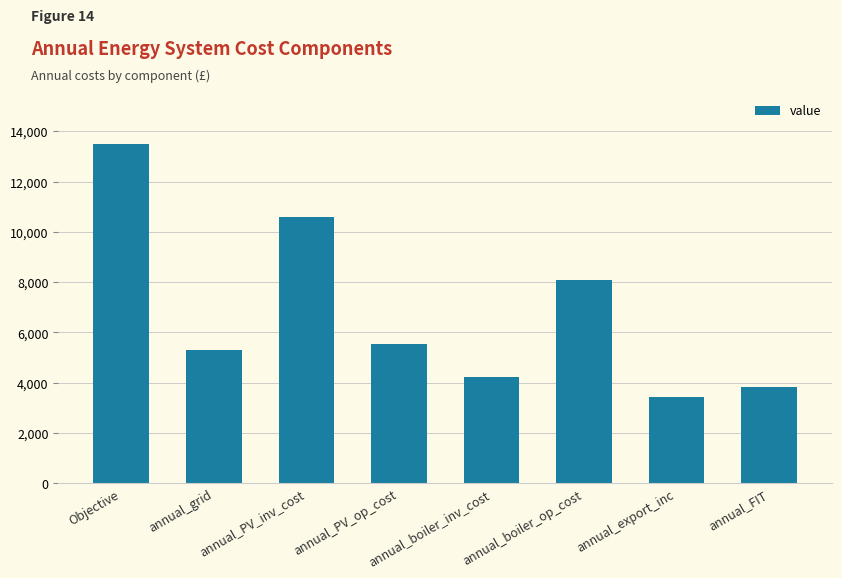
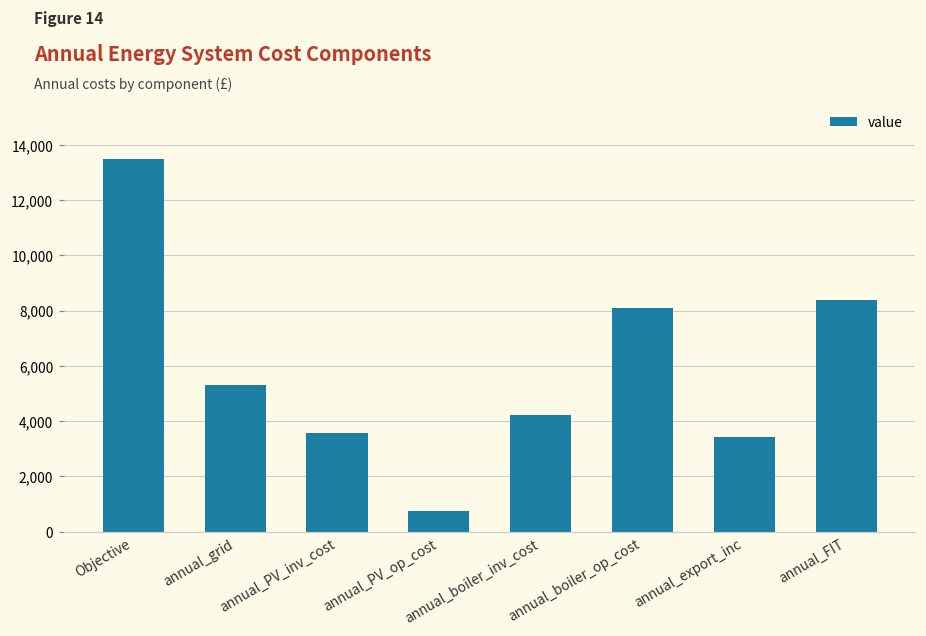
annual_PV_inv_cost: 10,600 -> 3,600
annual_PV_op_cost: 5,600 -> 800
annual_FIT: 3,800 -> 8,400
